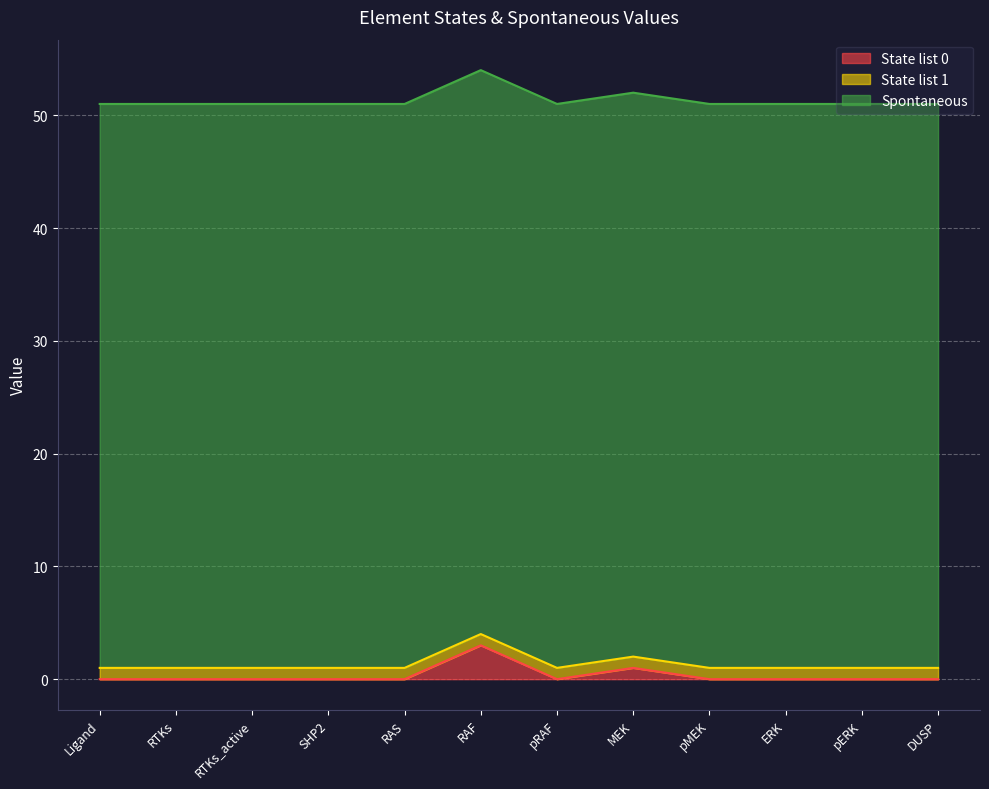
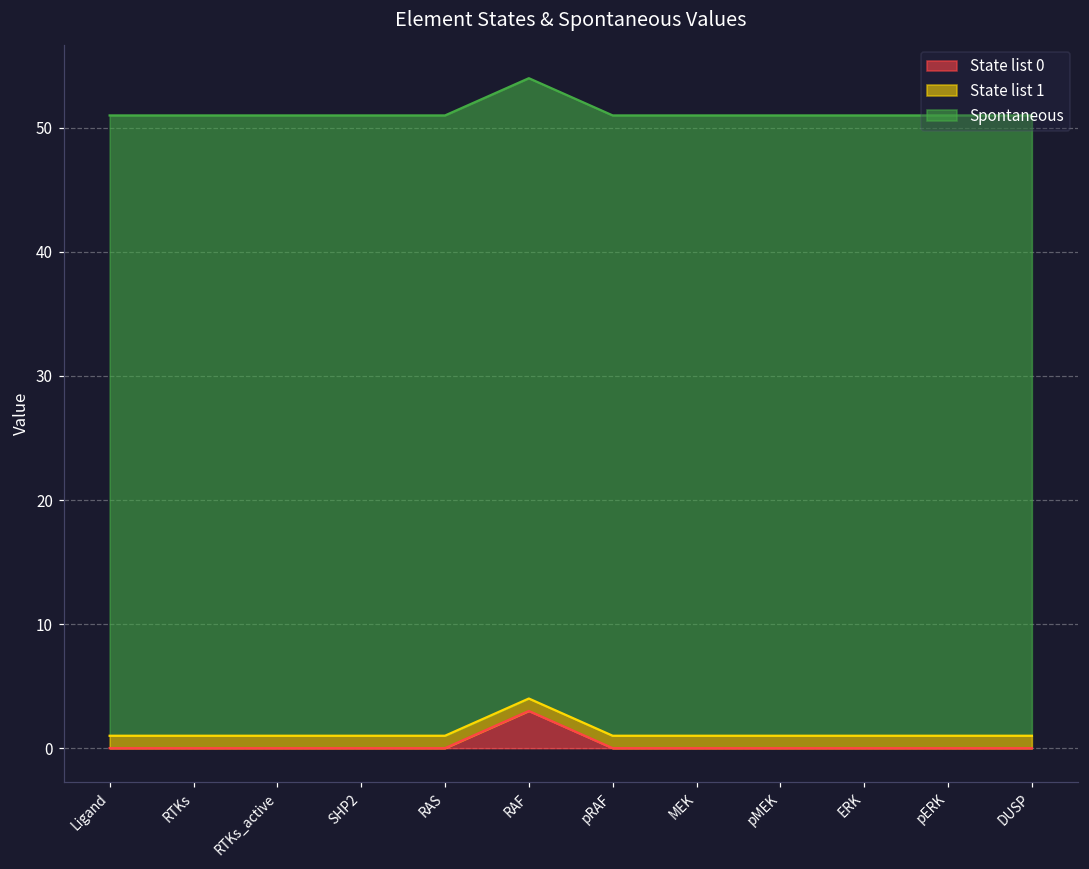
State list 0, MEK: 1 -> 0
